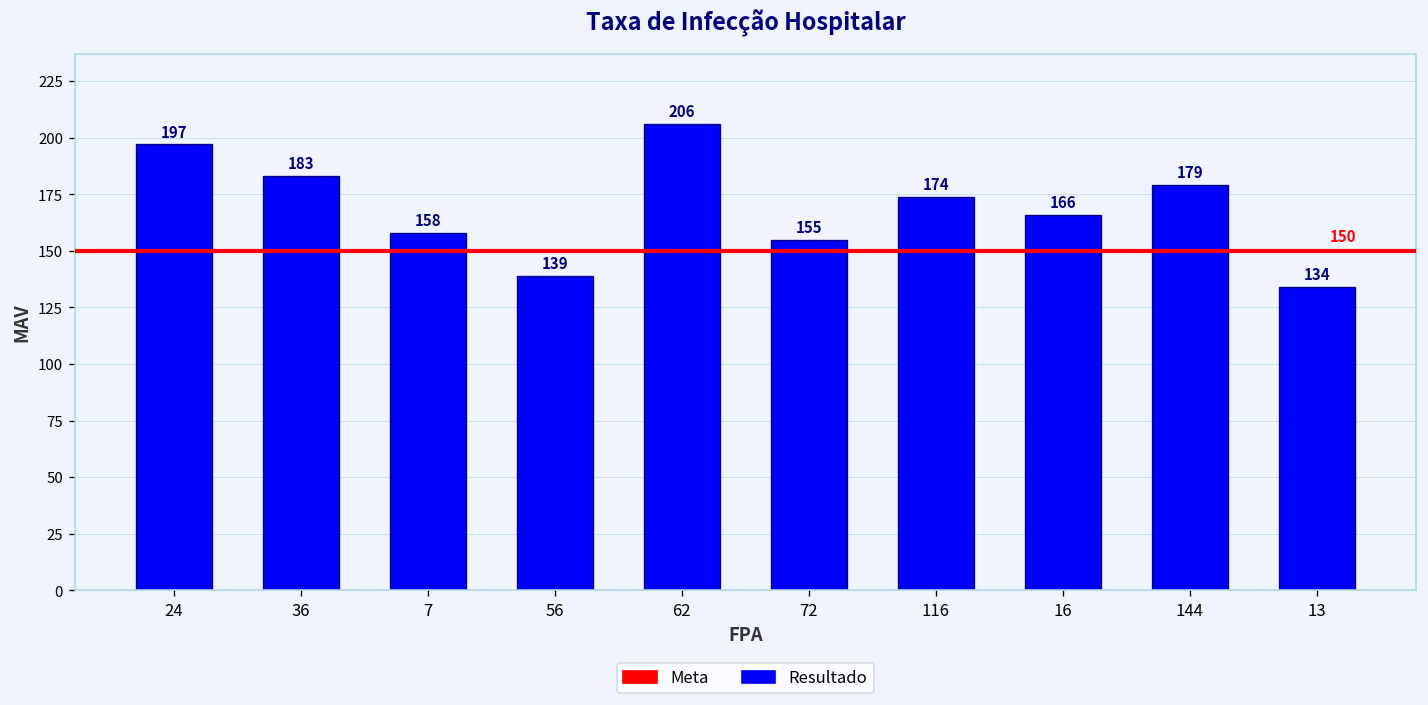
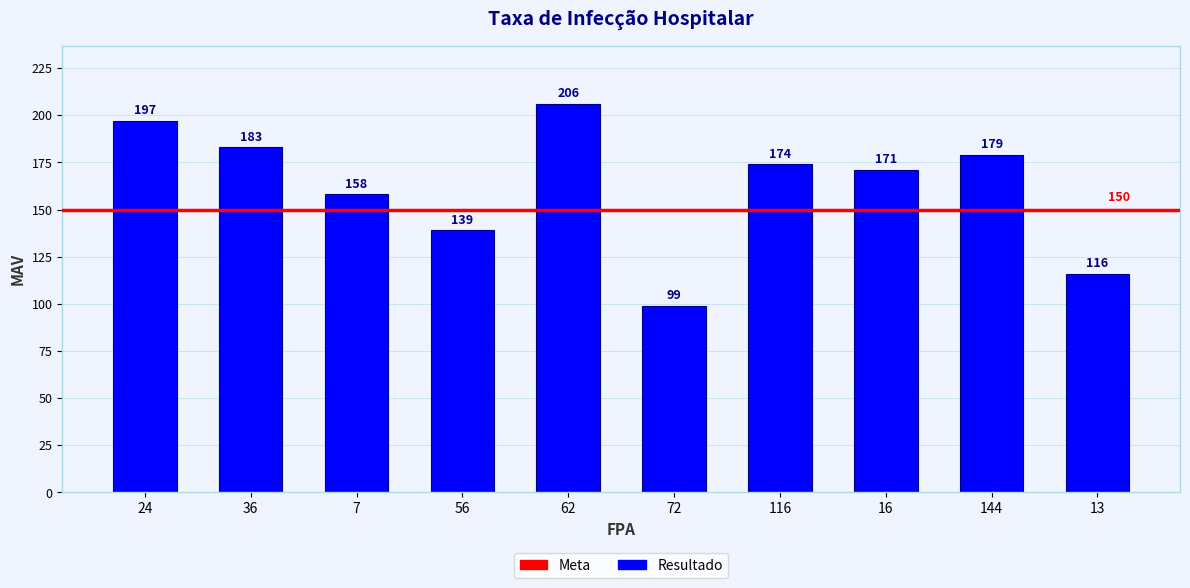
72: 155 -> 99
16: 166 -> 171
13: 134 -> 116
